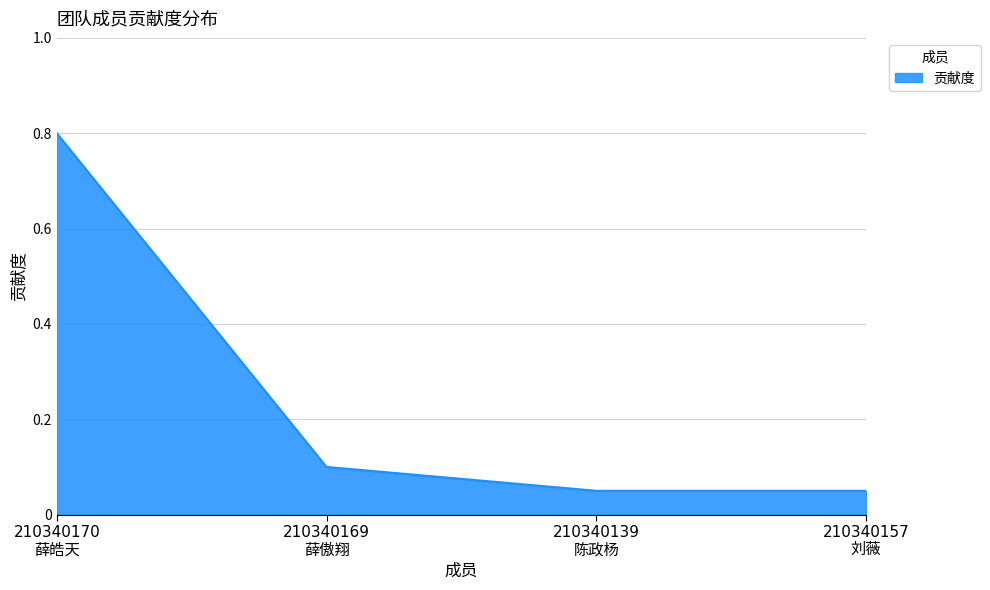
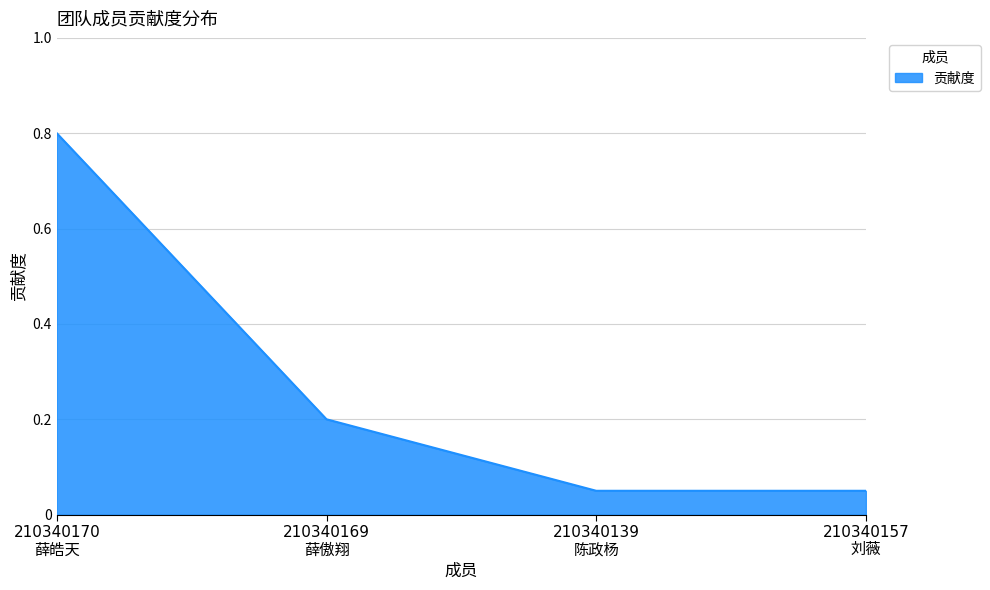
210340169 薛傲翔: 0.1 -> 0.2
